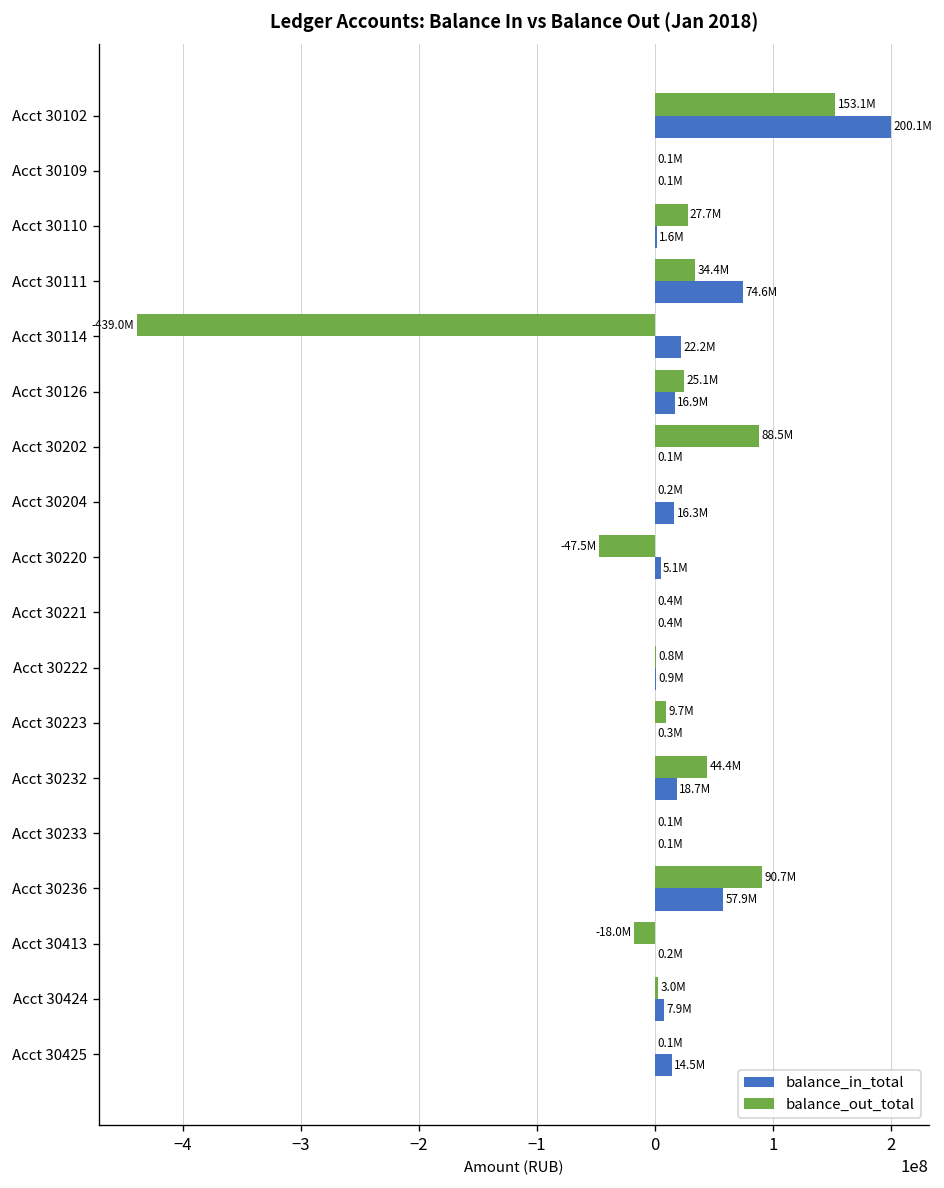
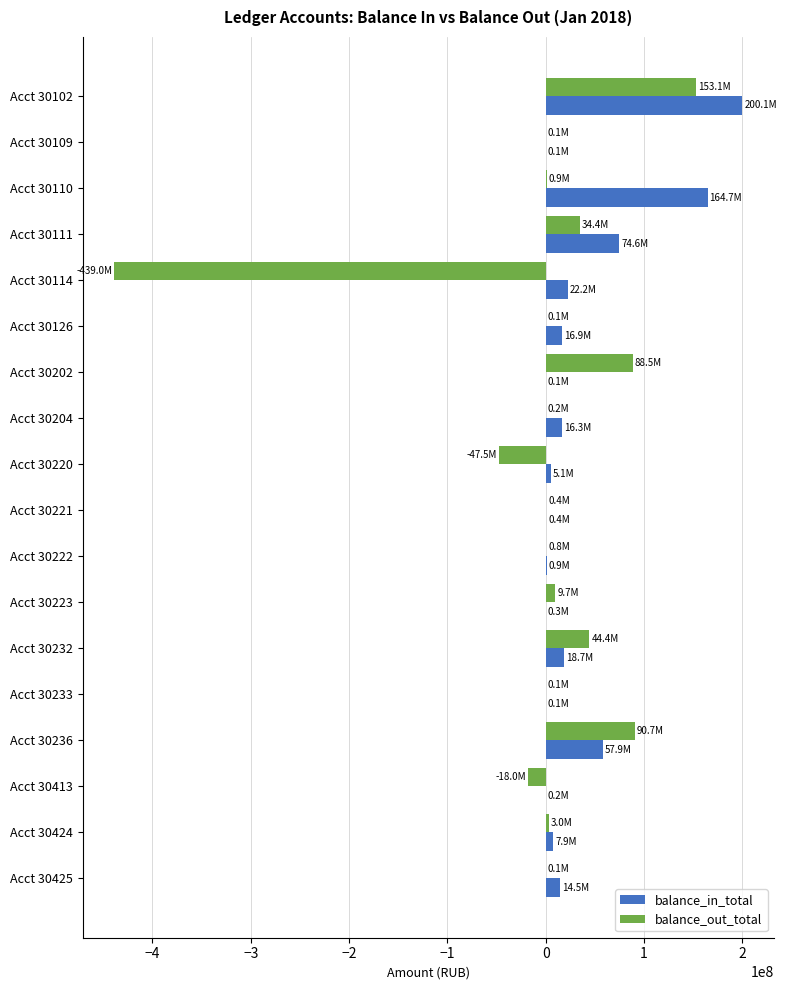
balance_out_total, Acct 30110: 27.7M -> 0.9M
balance_in_total, Acct 30110: 1.6M -> 164.7M
balance_out_total, Acct 30126: 25.1M -> 0.1M
